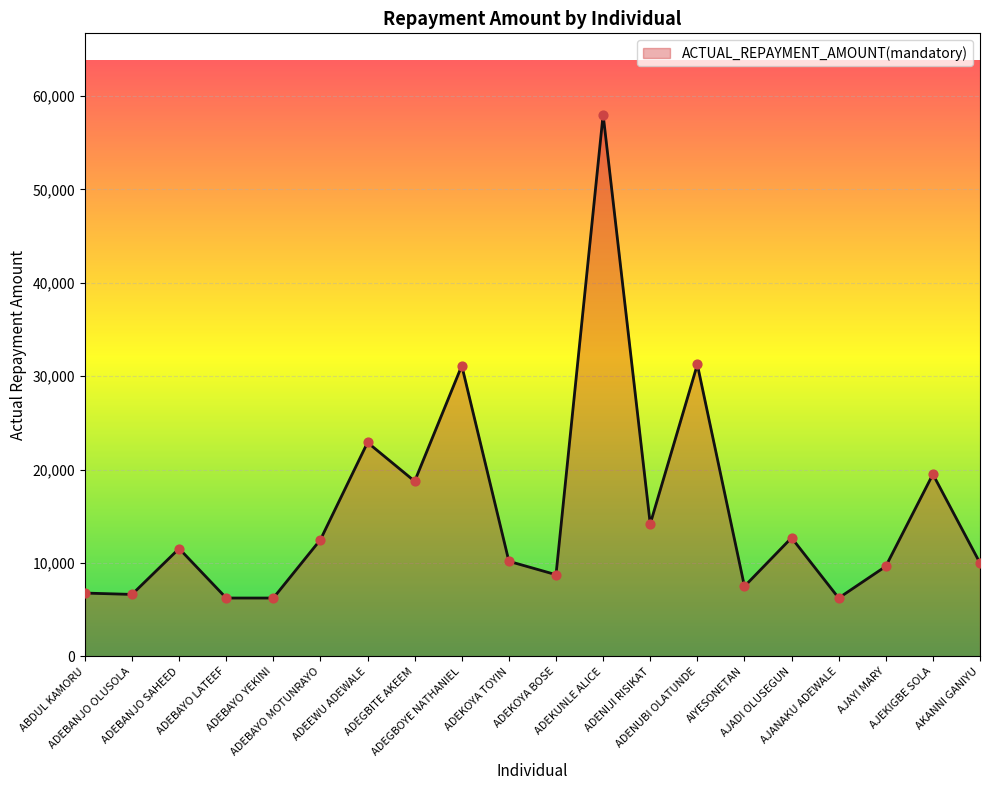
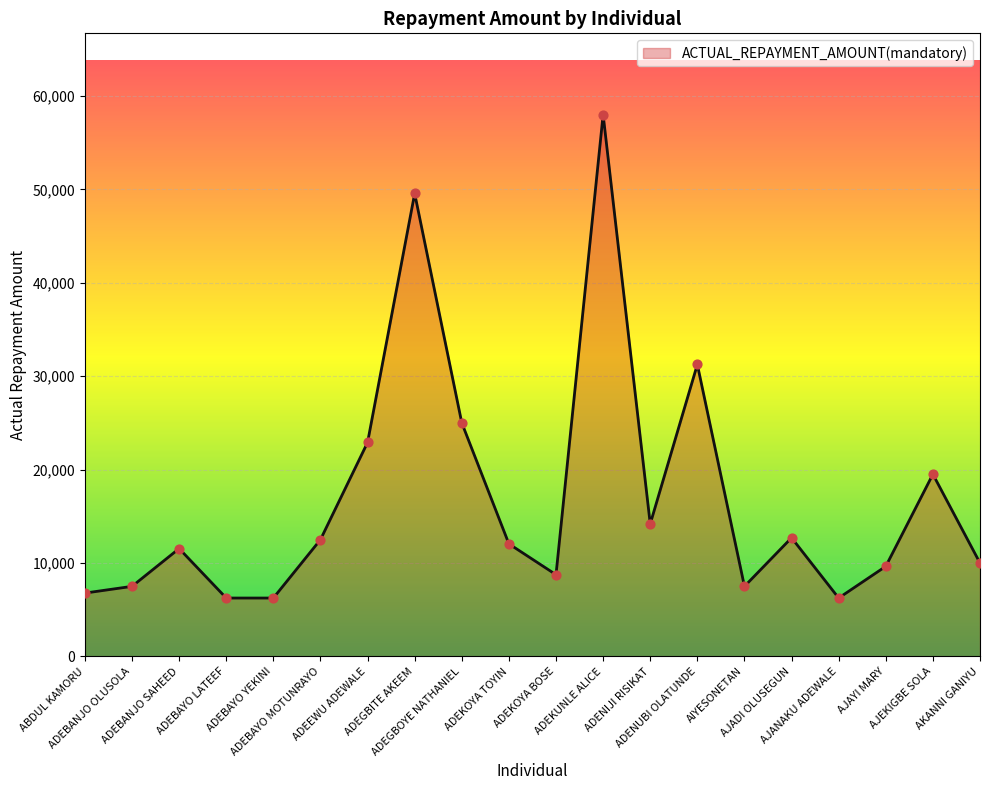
ADEBANJO OLUSOLA: 7,000 -> 8,000
ADEGBITE AKEEM: 19,000 -> 50,000
ADEGBOYE NATHANIEL: 31,000 -> 25,000
ADEKOYA TOYIN: 10,000 -> 12,000
